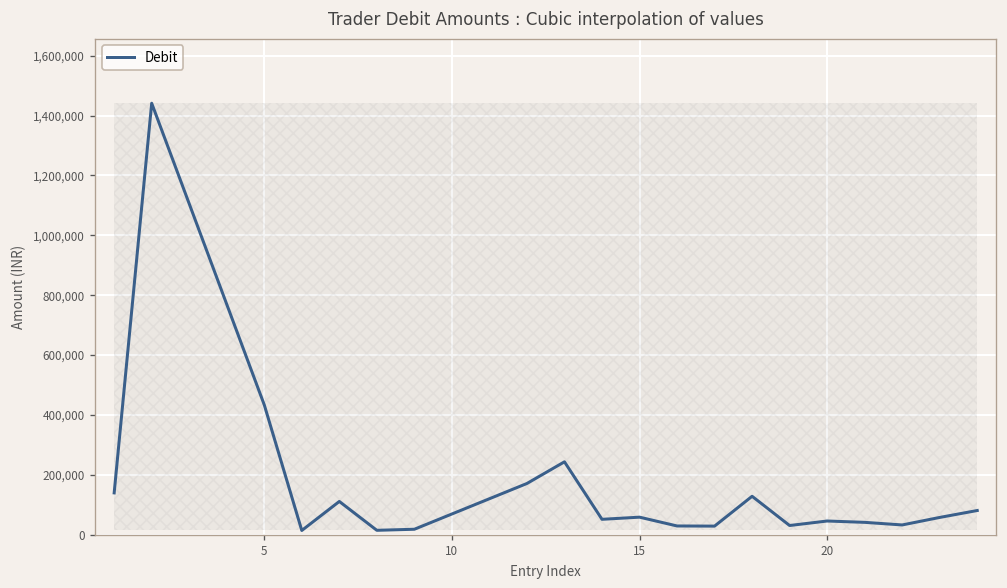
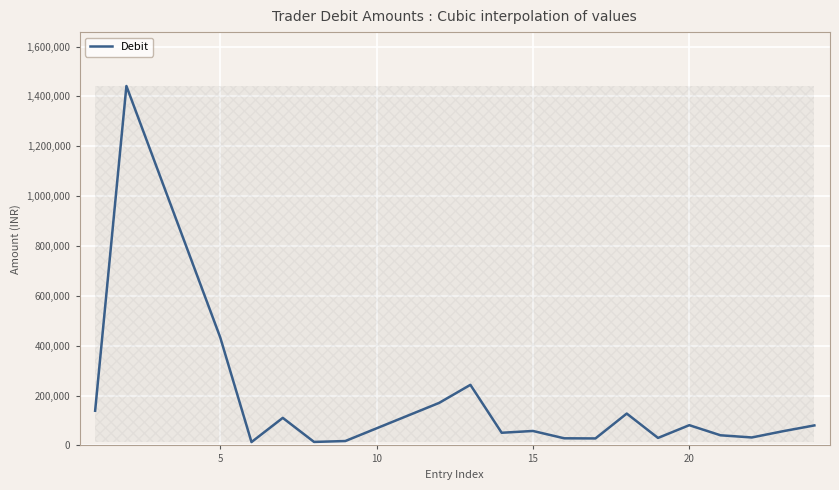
Debit, 20: 50,000 -> 80,000
